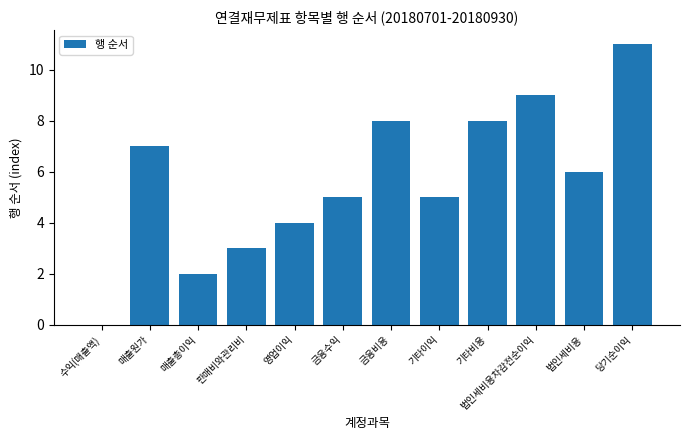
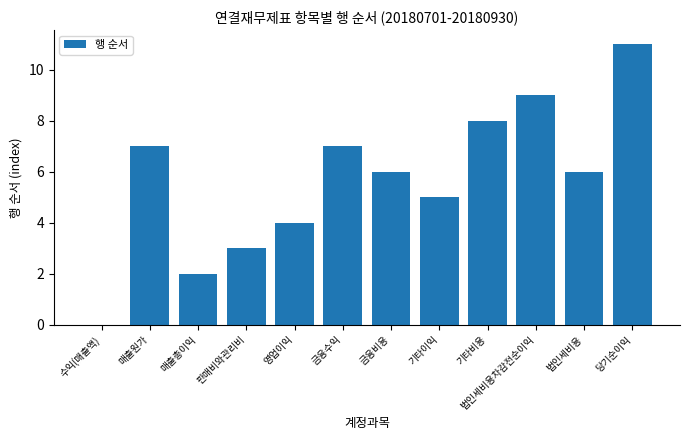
금융수익: 5 -> 7
금융비용: 8 -> 6
